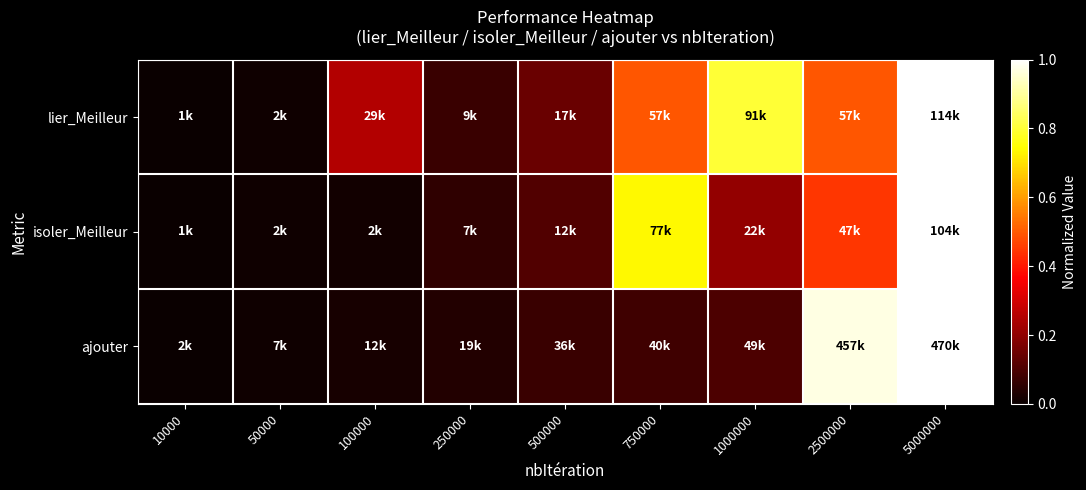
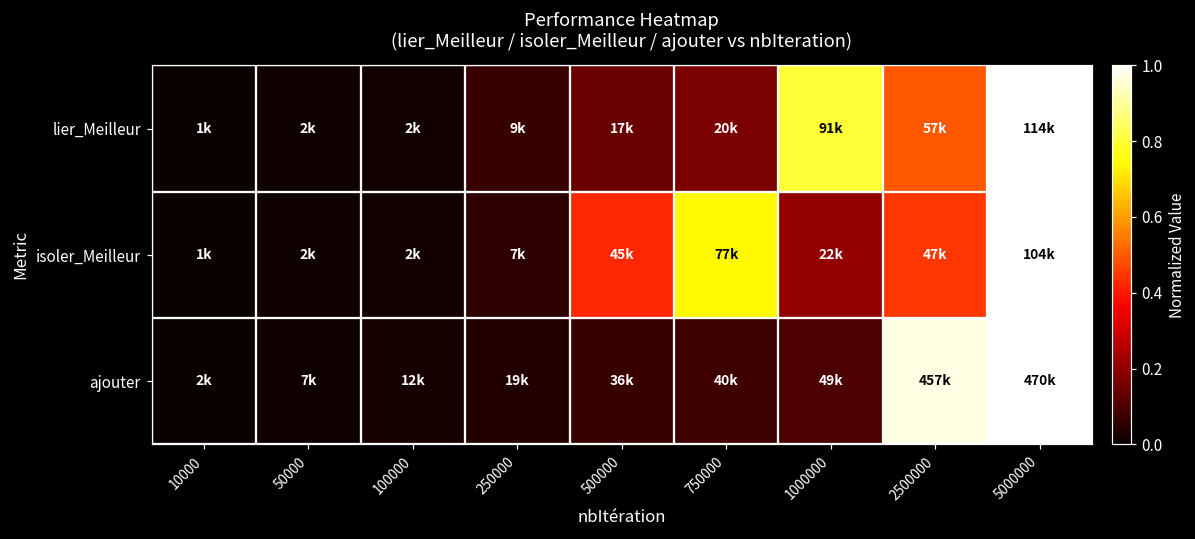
lier_Meilleur, 100000: 29k -> 2k
lier_Meilleur, 750000: 57k -> 20k
isoler_Meilleur, 500000: 12k -> 45k
